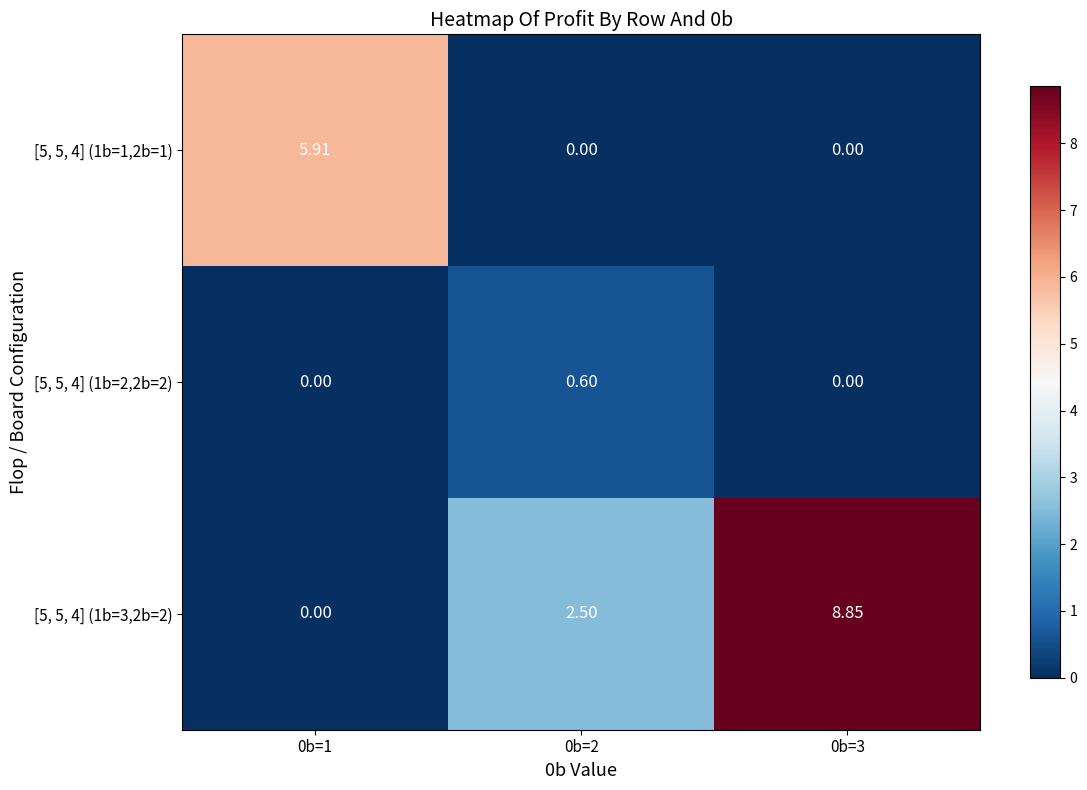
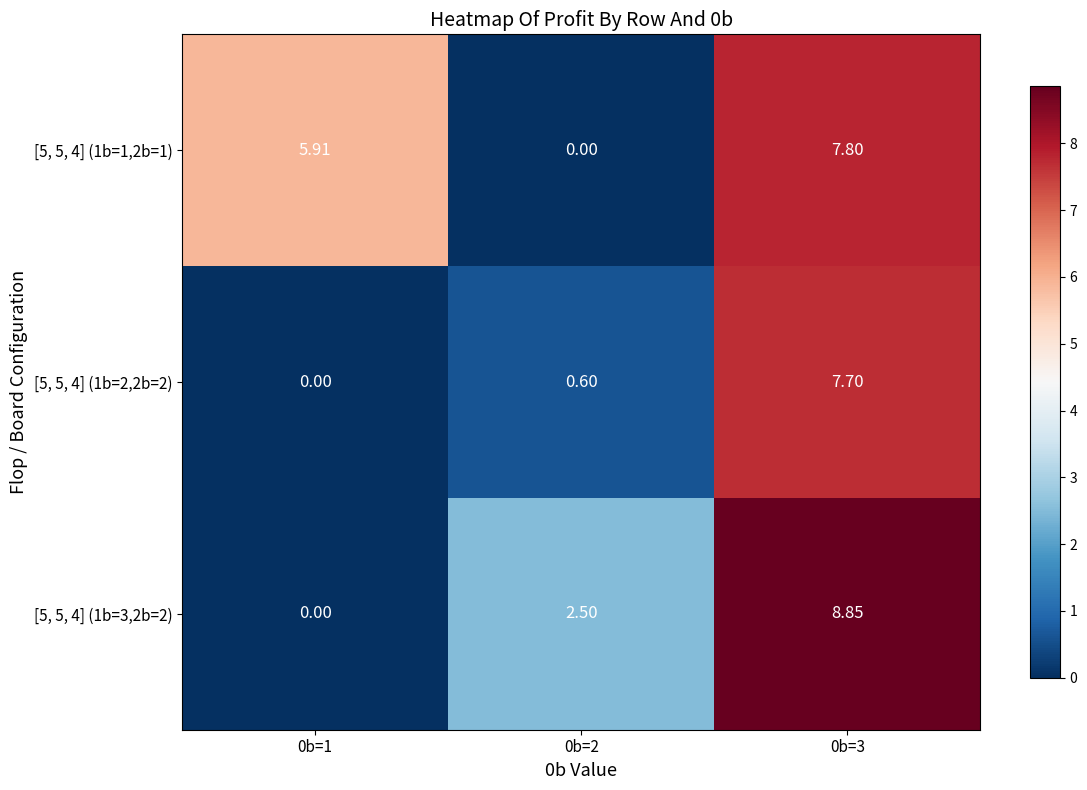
[5, 5, 4] (1b=1,2b=1), 0b=3: 0.00 -> 7.80
[5, 5, 4] (1b=2,2b=2), 0b=3: 0.00 -> 7.70
